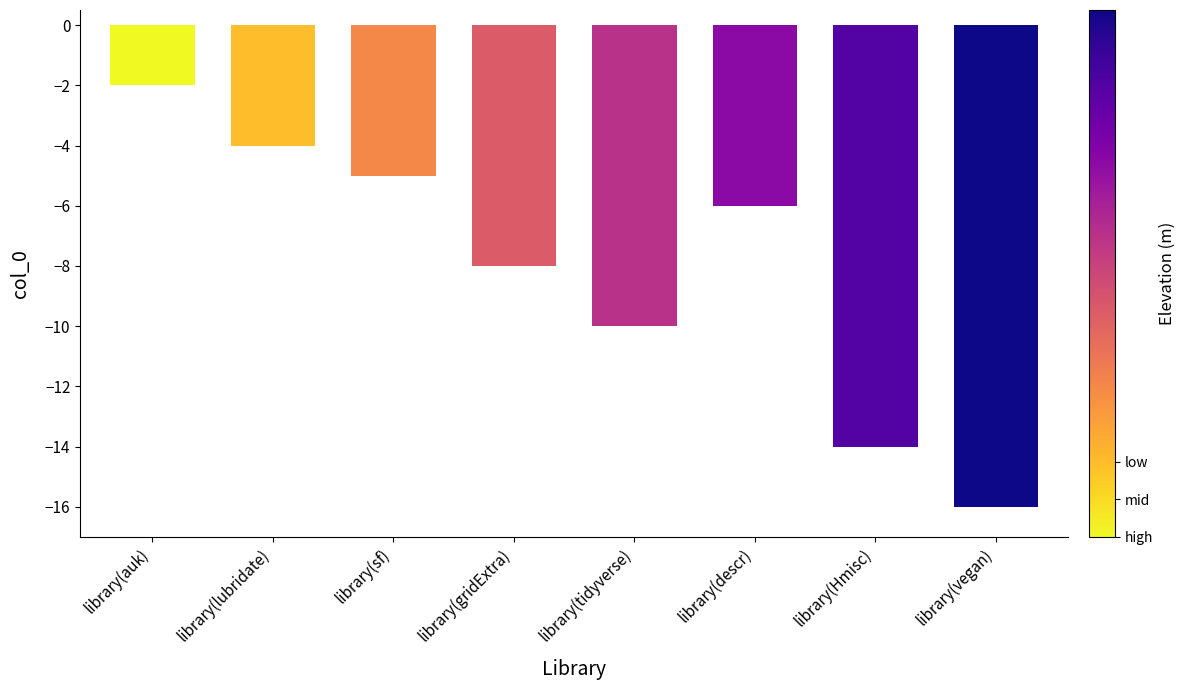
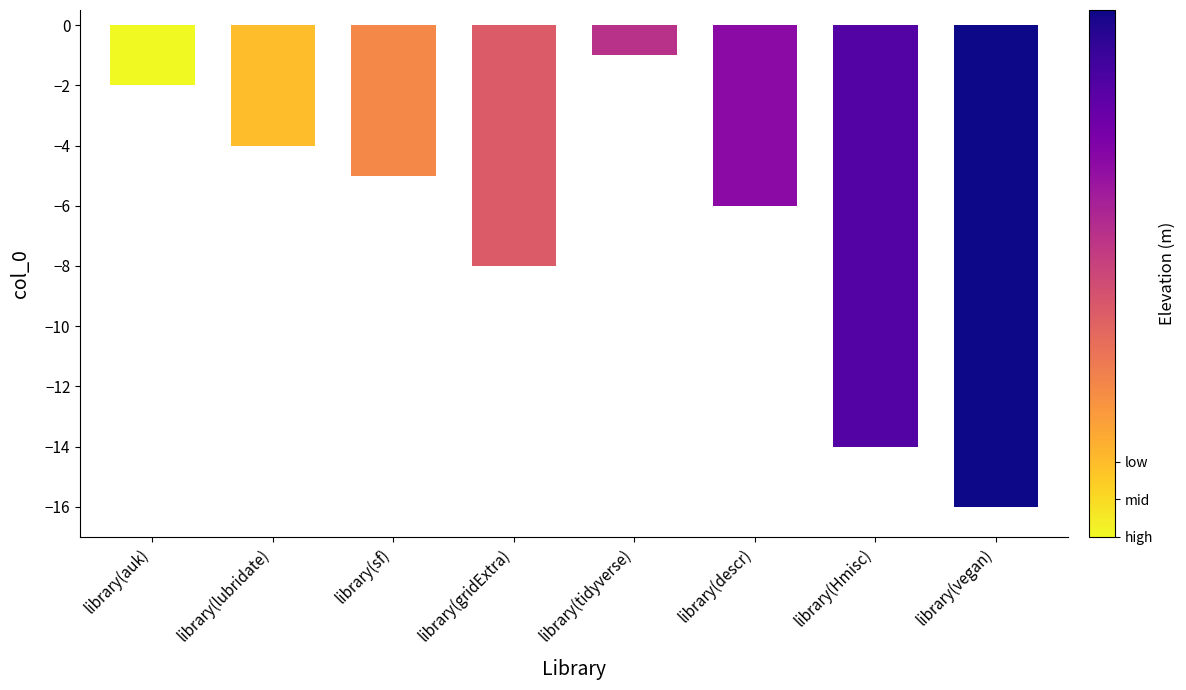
library(tidyverse): -10 -> -1
